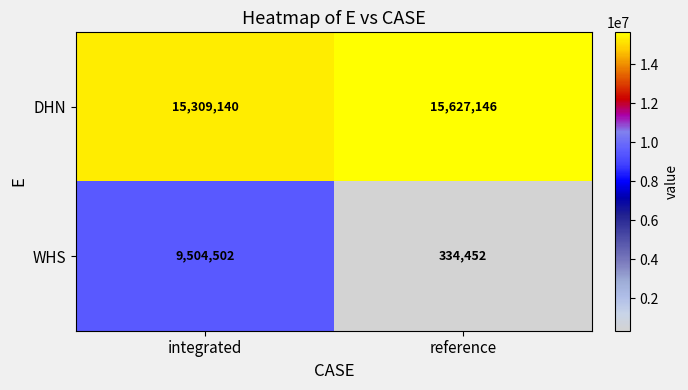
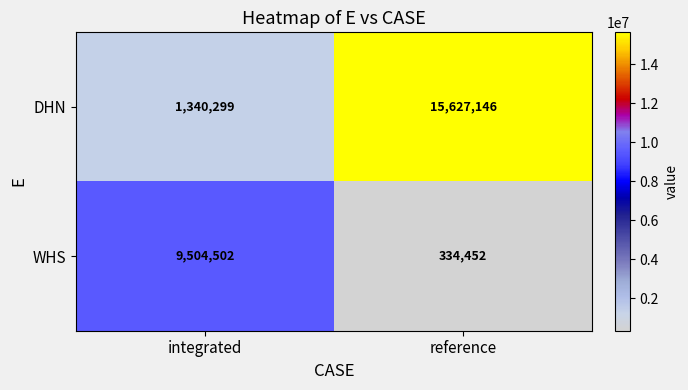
DHN, integrated: 15,309,140 -> 1,340,299
